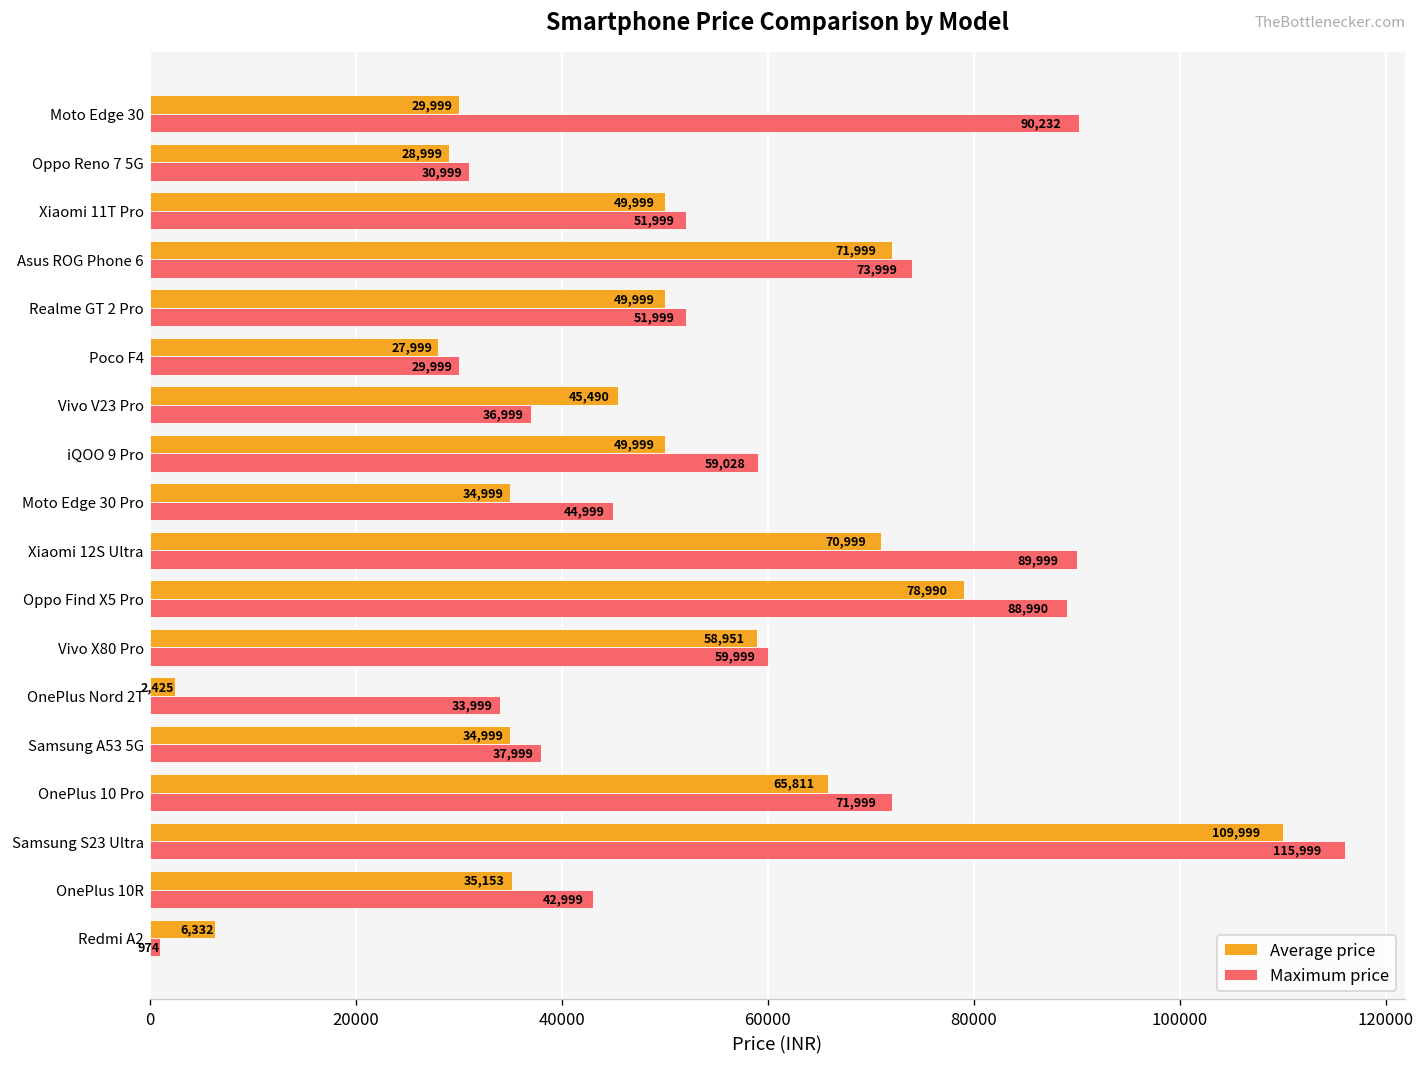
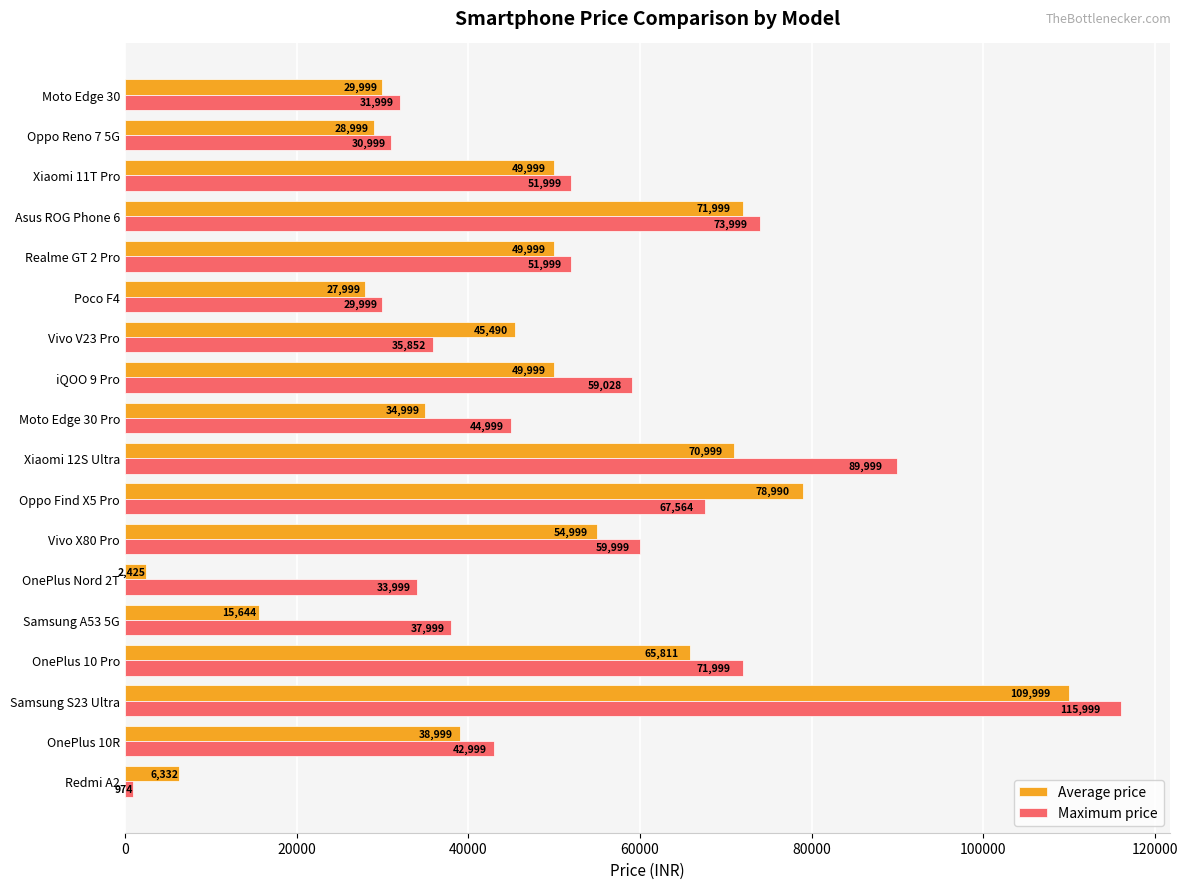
Maximum price, Moto Edge 30: 90,232 -> 31,999
Maximum price, Vivo V23 Pro: 36,999 -> 35,852
Maximum price, Oppo Find X5 Pro: 88,990 -> 67,564
Average price, Vivo X80 Pro: 58,951 -> 54,999
Average price, Samsung A53 5G: 34,999 -> 15,644
Average price, OnePlus 10R: 35,153 -> 38,999
